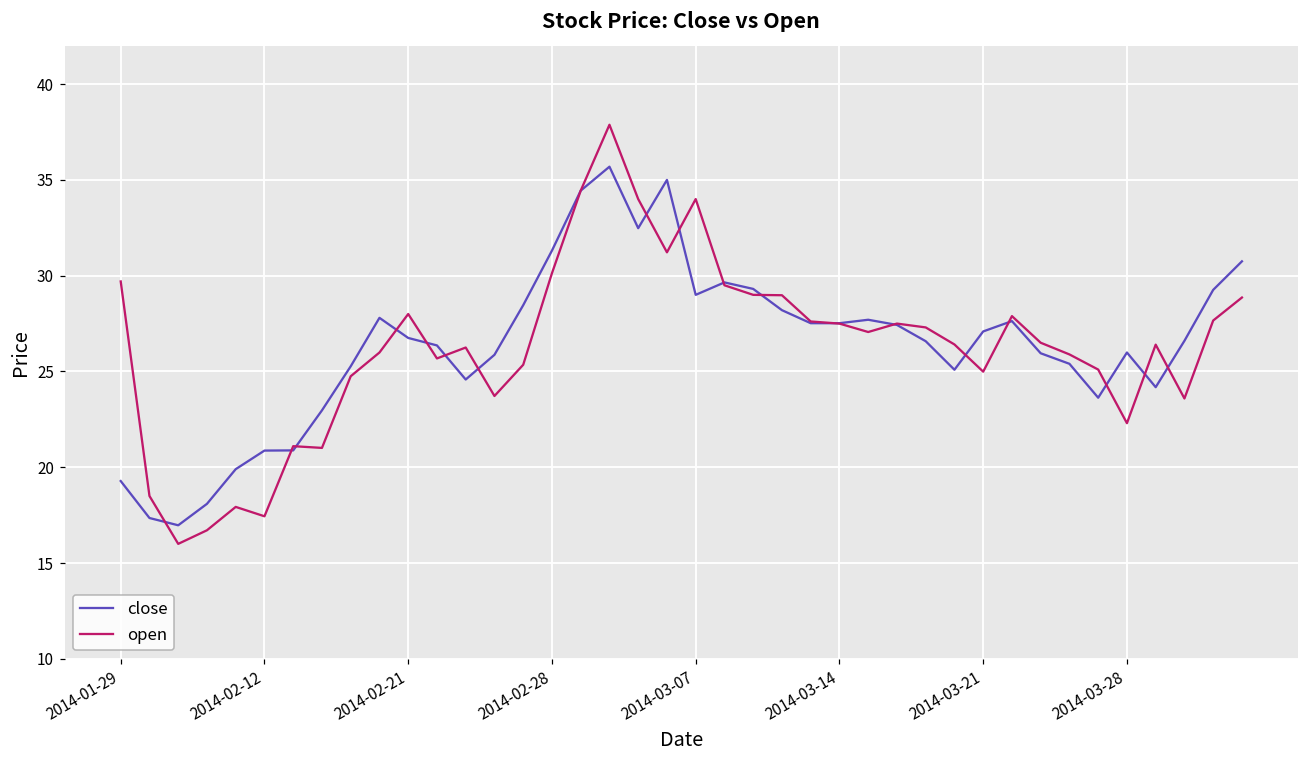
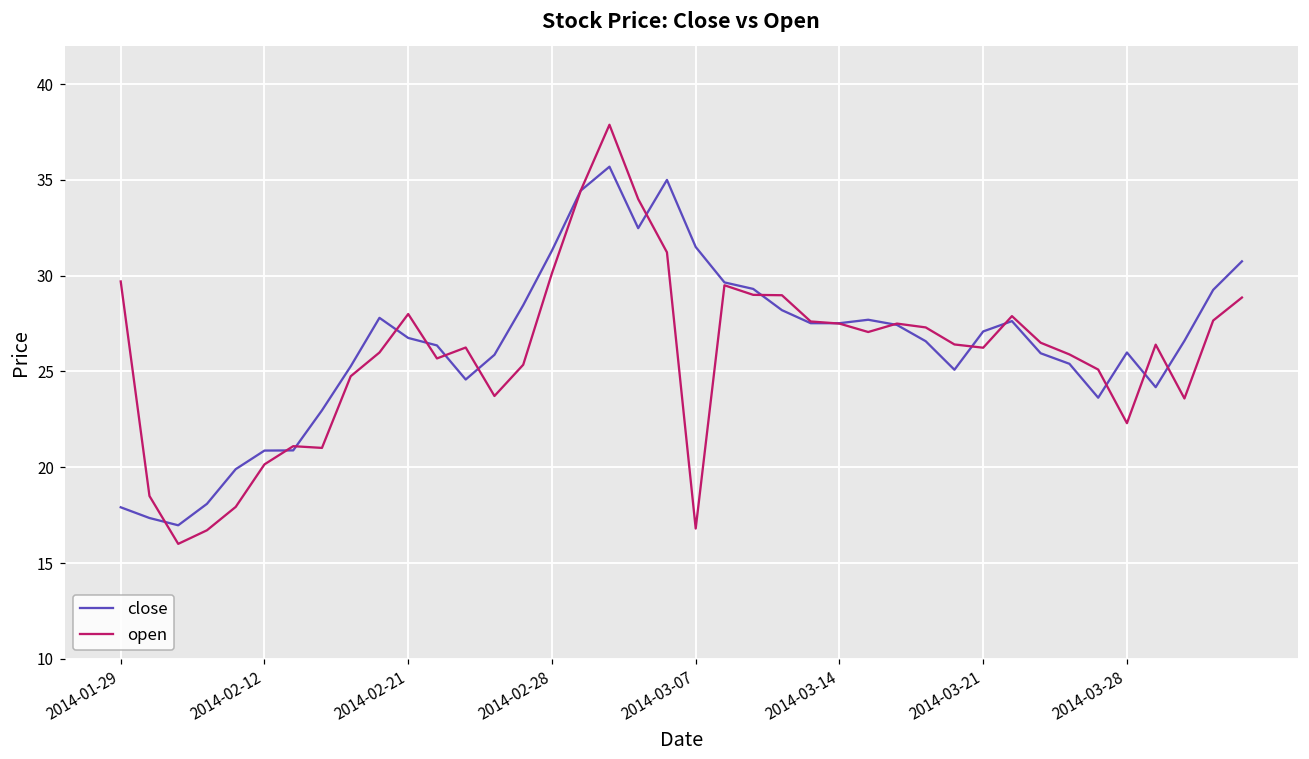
close, 2014-01-29: 19.3 -> 17.9
open, 2014-02-12: 17.4 -> 20.2
close, 2014-03-07: 29.0 -> 31.5
open, 2014-03-07: 34.0 -> 16.8
open, 2014-03-21: 25.0 -> 26.2
